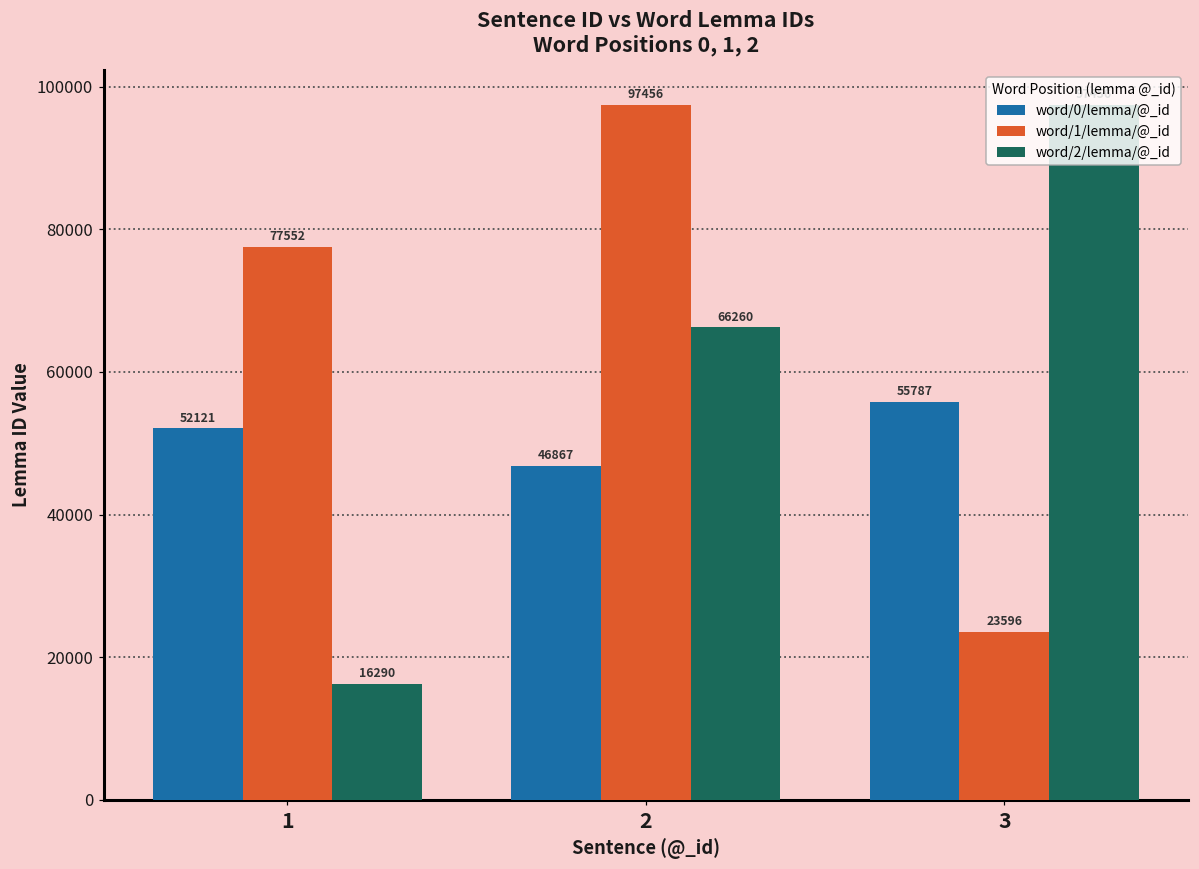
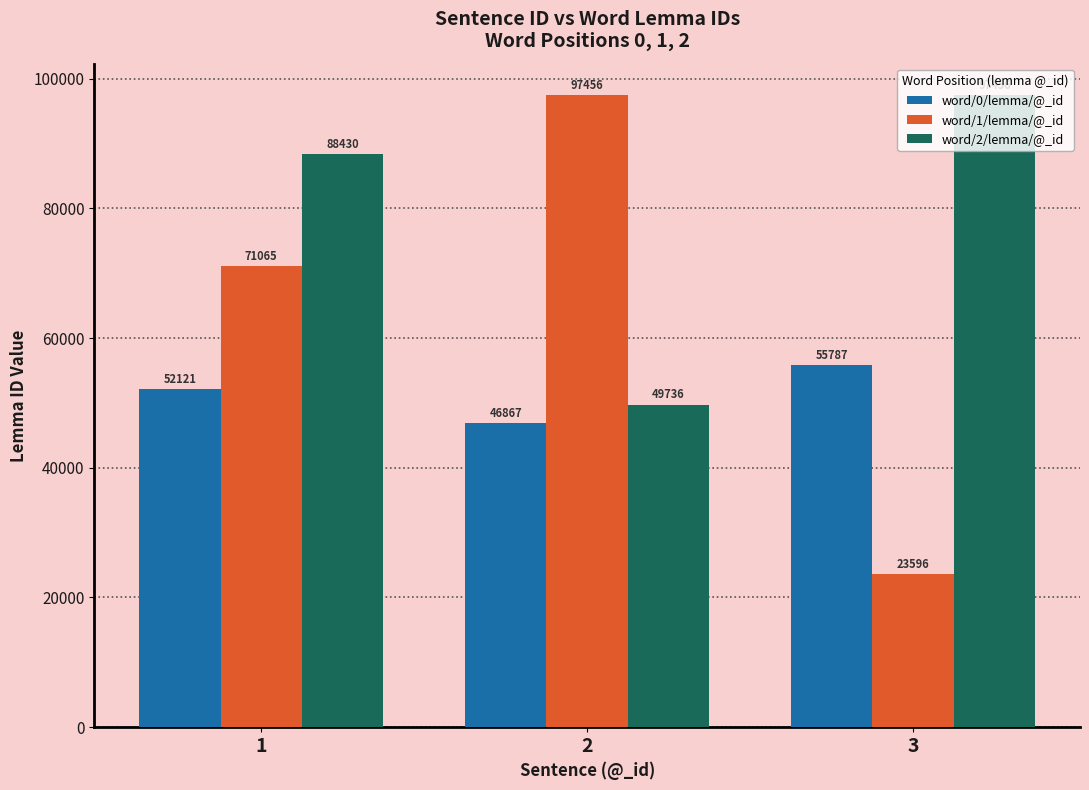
word/1/lemma/@_id, 1: 77552 -> 71065
word/2/lemma/@_id, 1: 16290 -> 88430
word/2/lemma/@_id, 2: 66260 -> 49736
